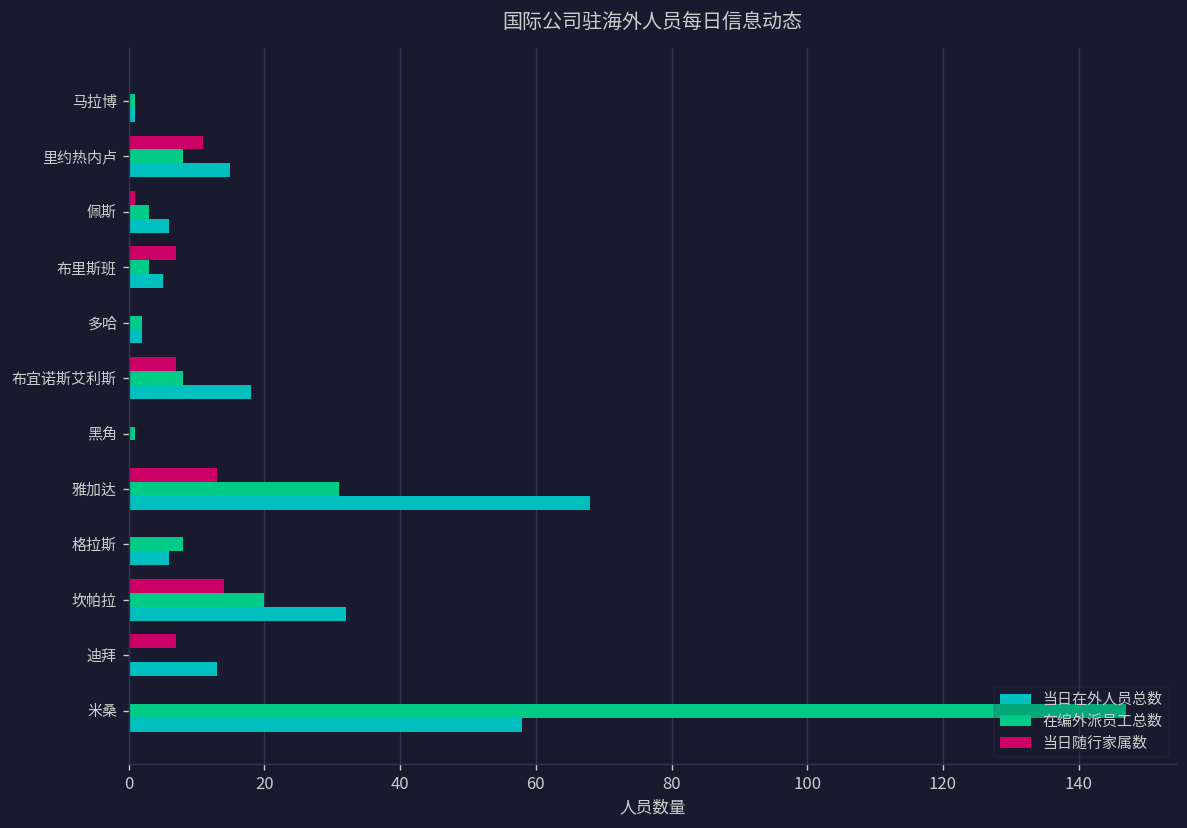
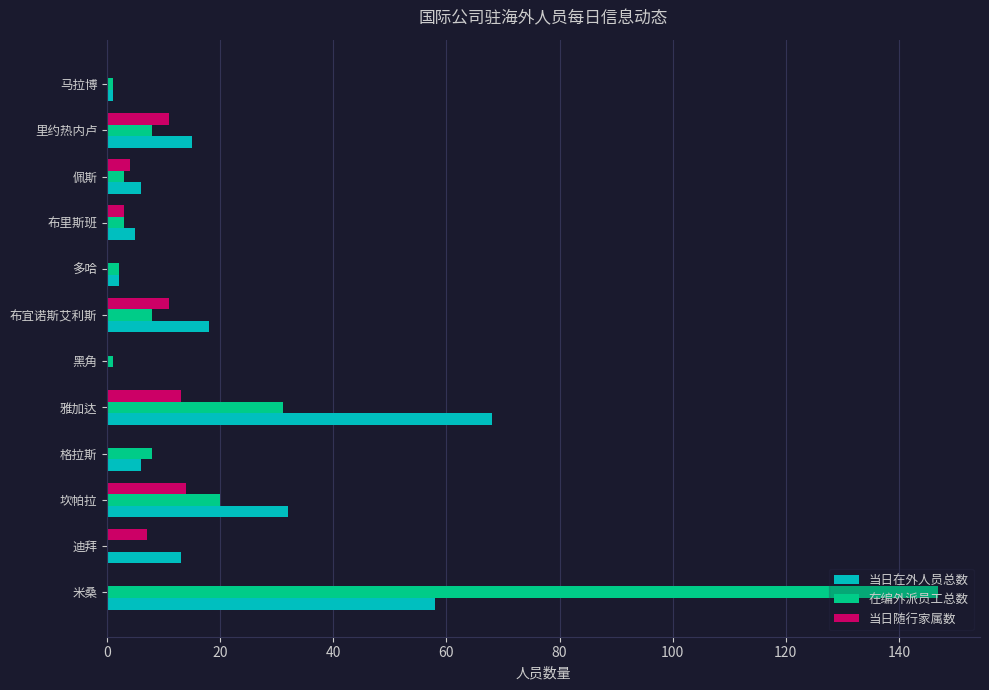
当日随行家属数, 佩斯: 1 -> 4
当日随行家属数, 布里斯班: 7 -> 3
当日随行家属数, 布宜诺斯艾利斯: 7 -> 11
